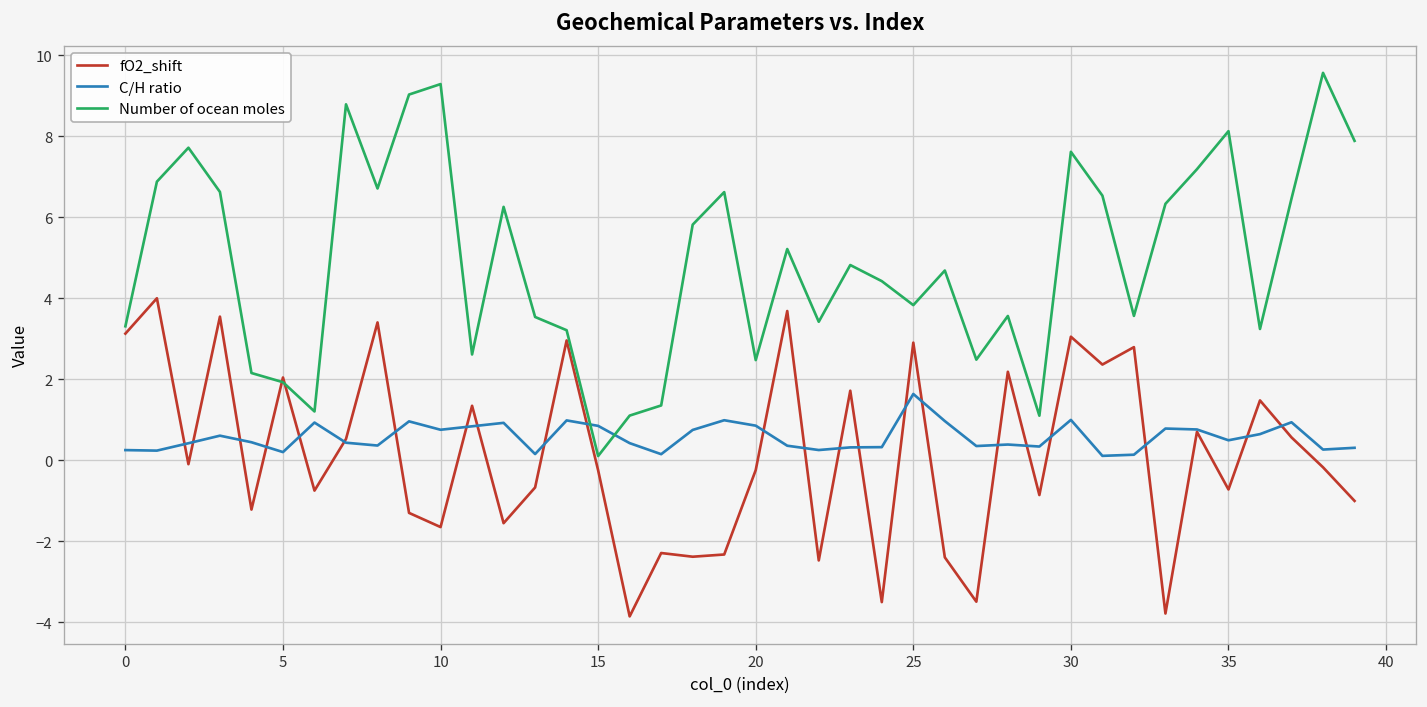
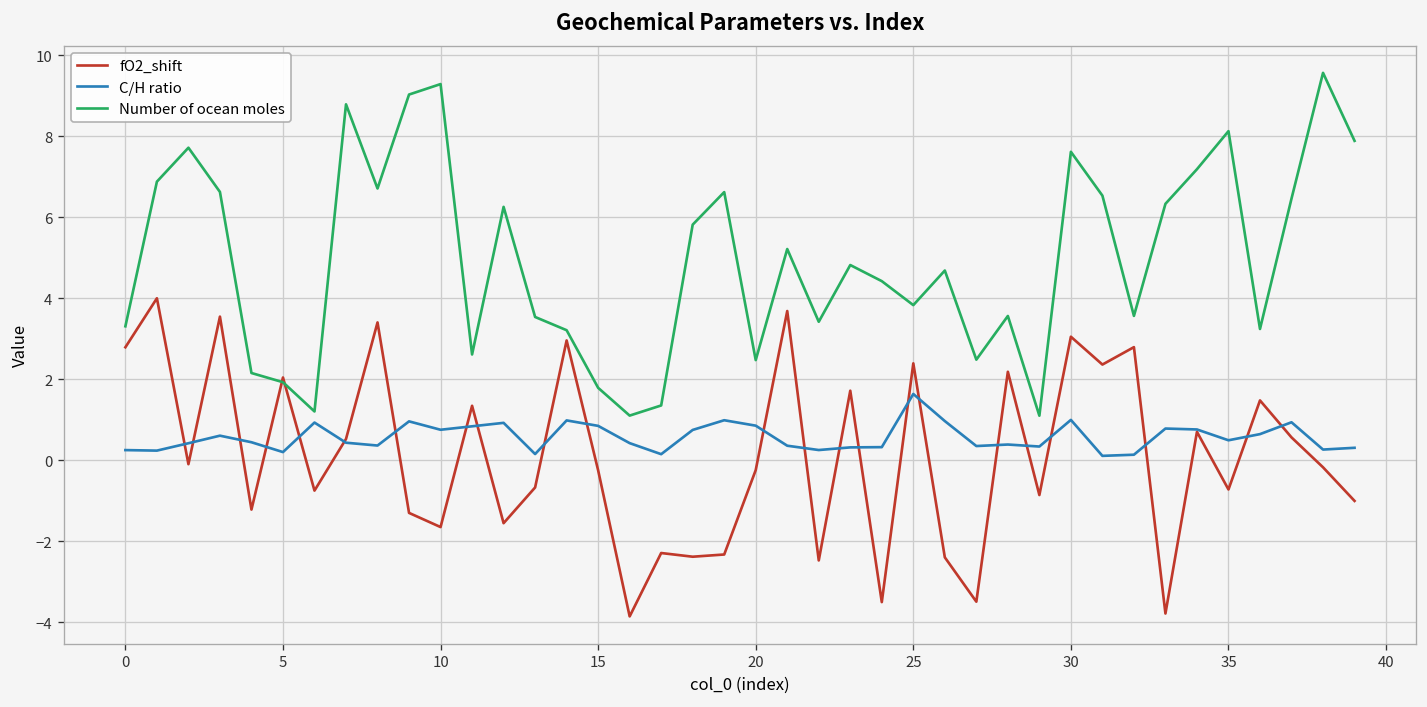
fO2_shift, 0: 3.1 -> 2.8
Number of ocean moles, 15: 0.1 -> 1.8
fO2_shift, 25: 2.9 -> 2.4
